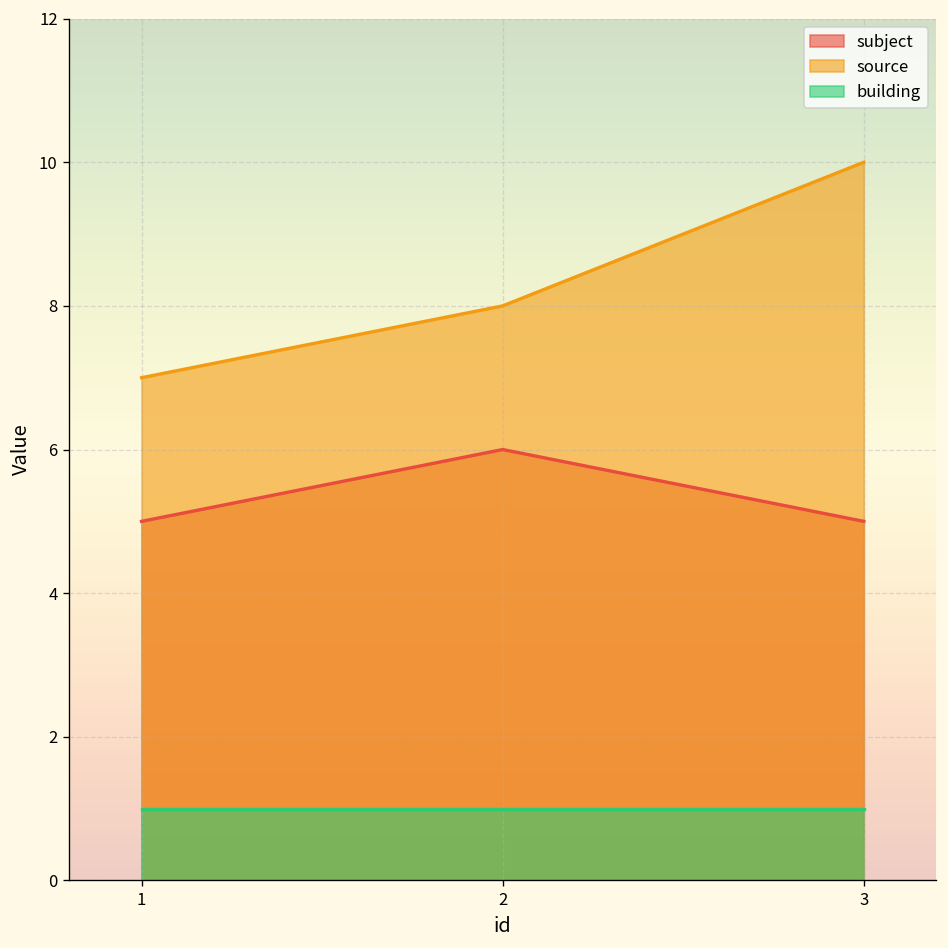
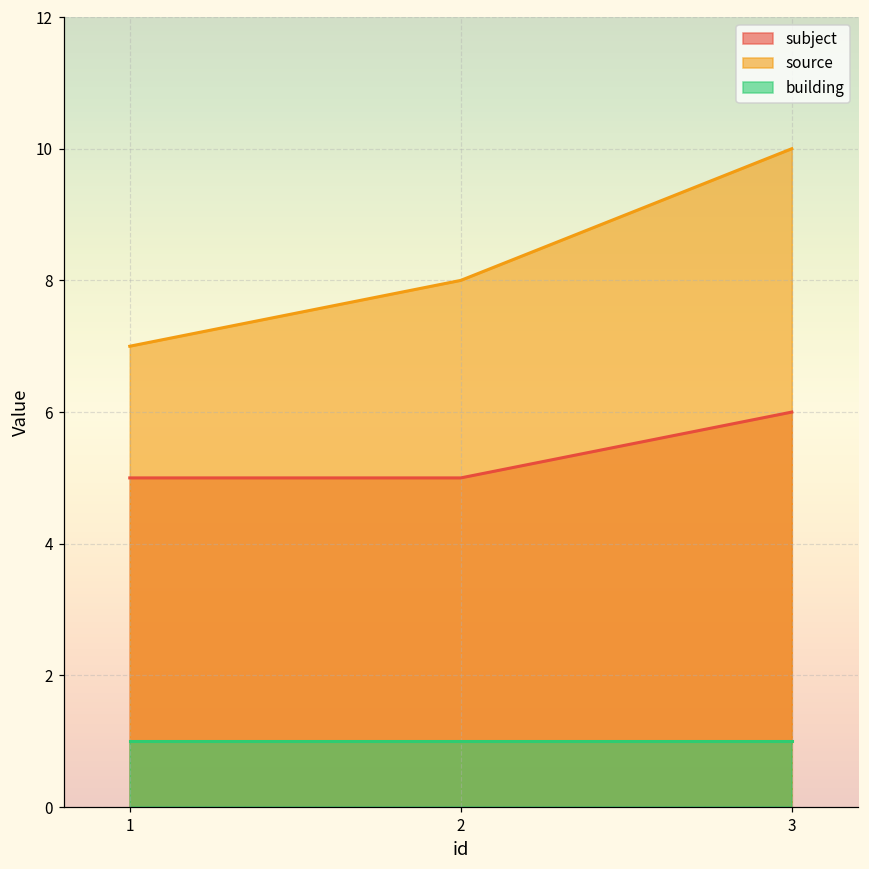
subject, 2: 6 -> 5
subject, 3: 5 -> 6
